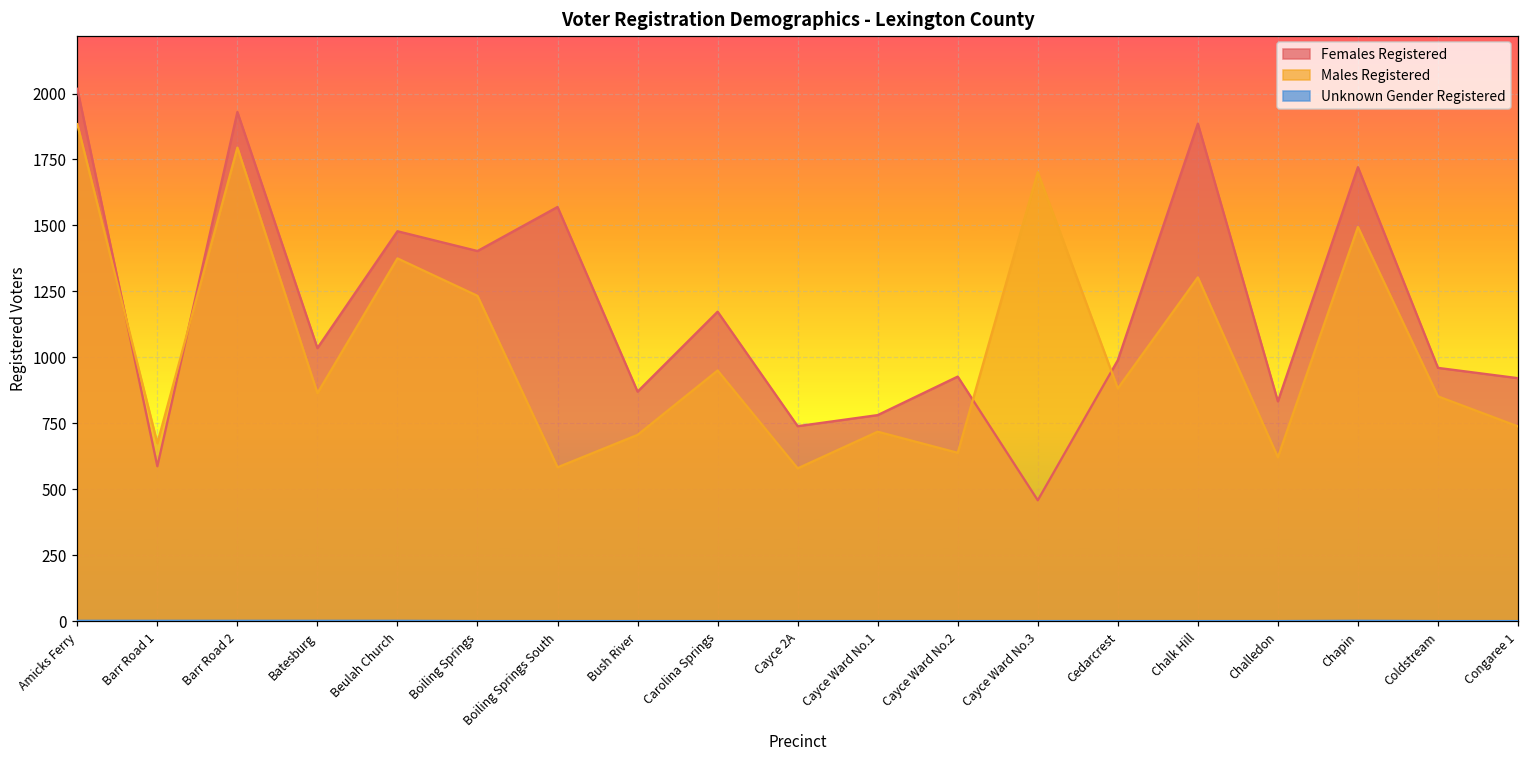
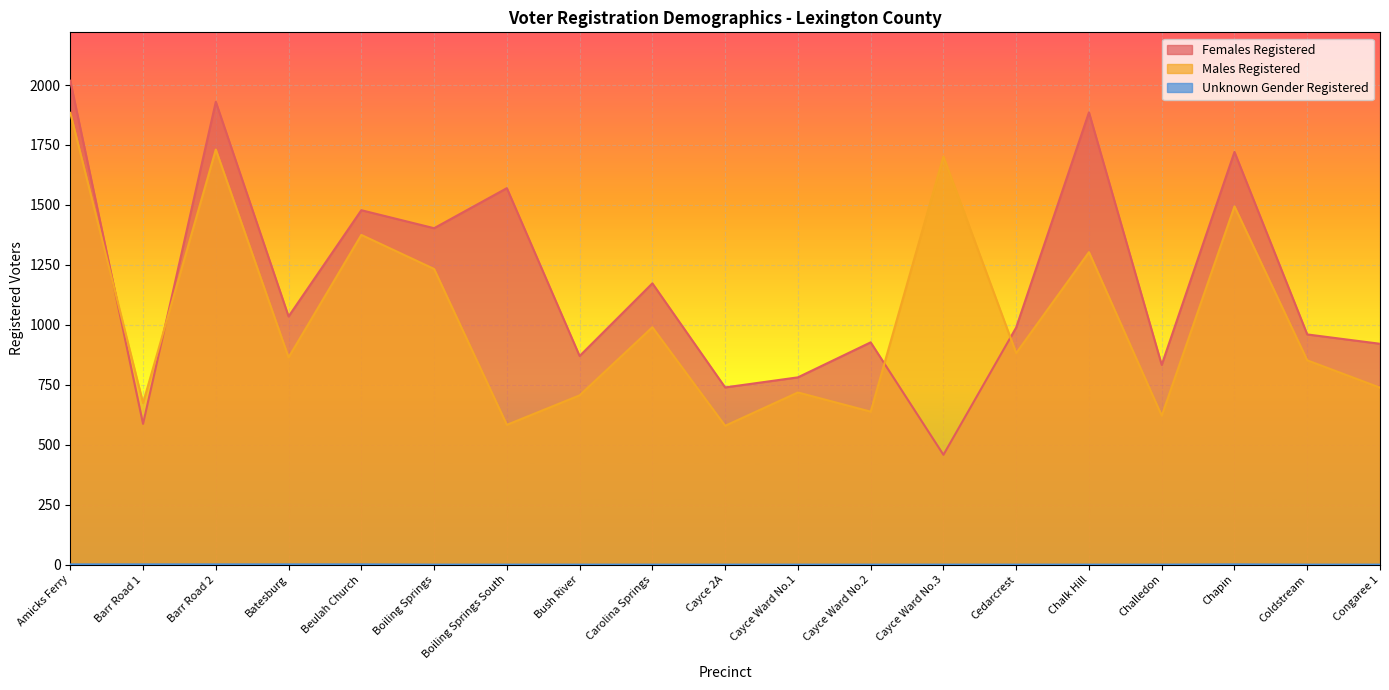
Males Registered, Barr Road 2: 1800 -> 1730
Males Registered, Carolina Springs: 950 -> 990
